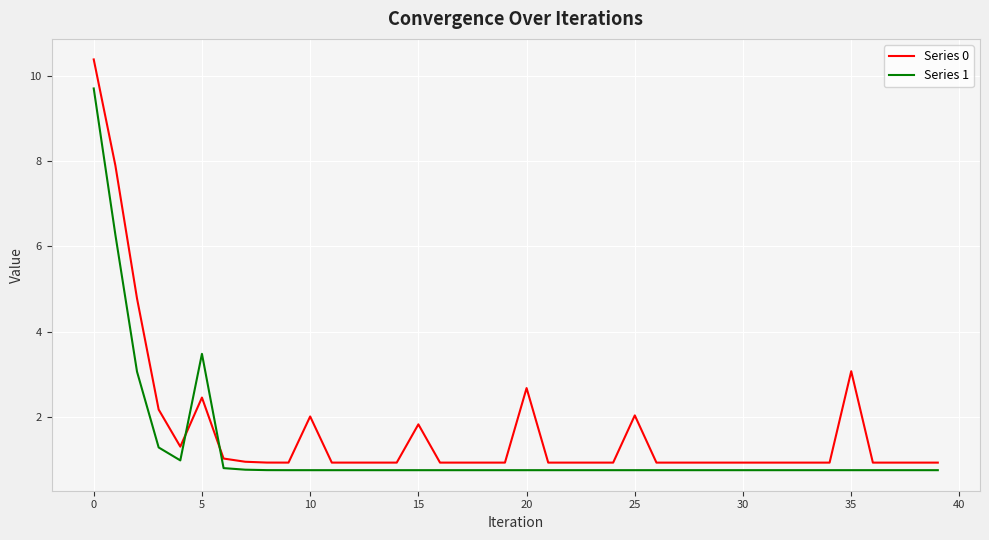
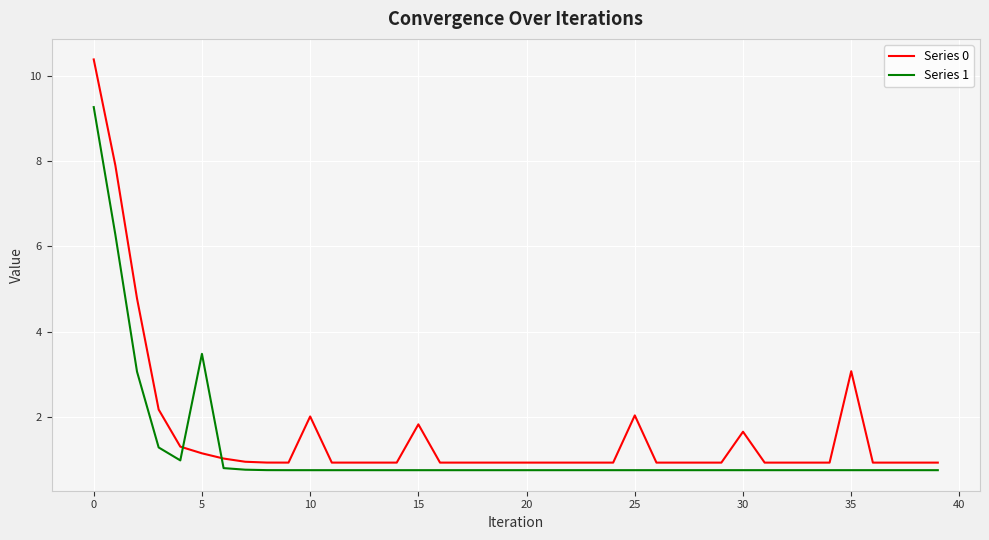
Series 1, 0: 9.7 -> 9.3
Series 0, 5: 2.5 -> 1.2
Series 0, 20: 2.7 -> 0.9
Series 0, 30: 0.9 -> 1.7
